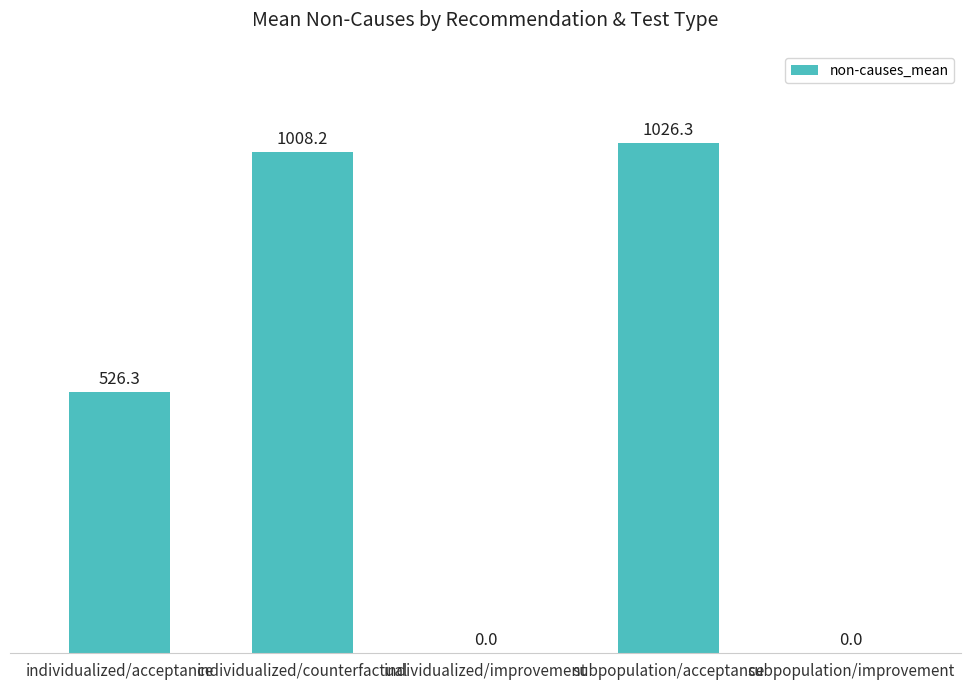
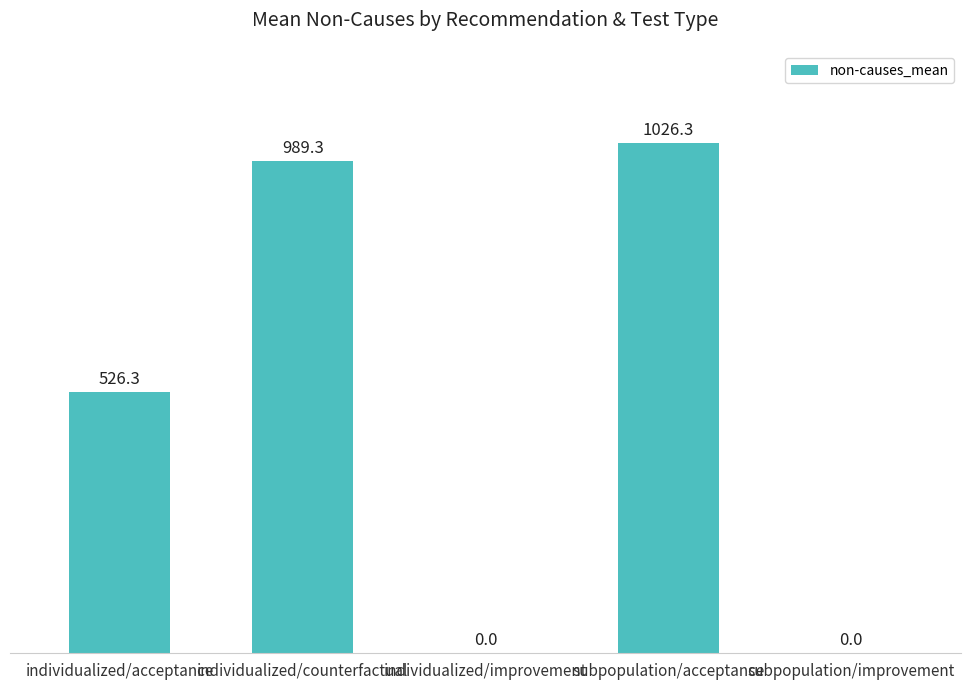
individualized/counterfactual: 1008.2 -> 989.3
